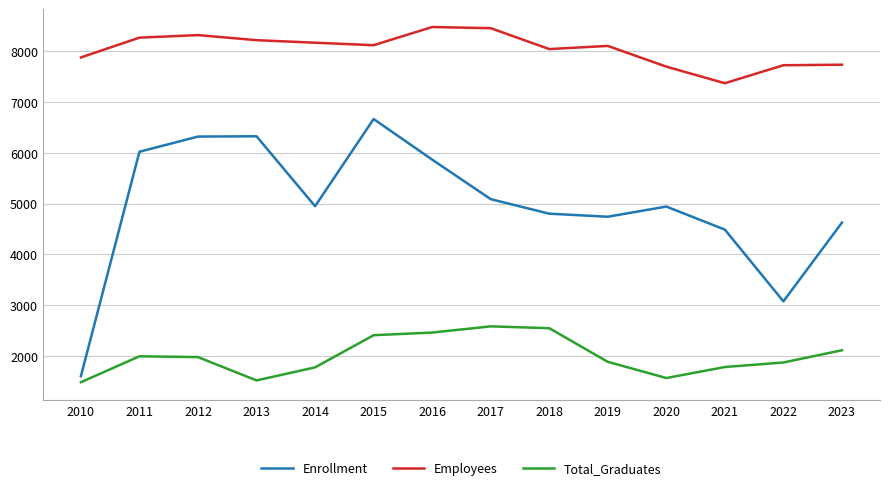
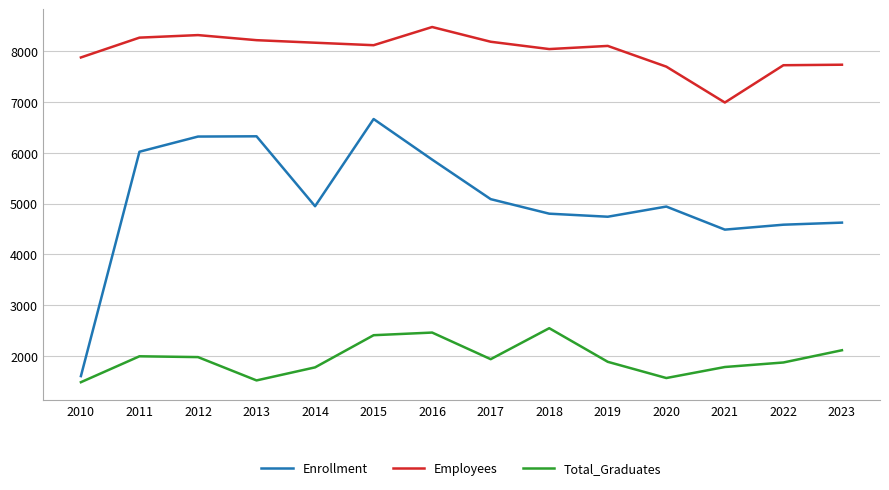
Employees, 2017: 8500 -> 8200
Total_Graduates, 2017: 2600 -> 1900
Employees, 2021: 7400 -> 7000
Enrollment, 2022: 3100 -> 4600
